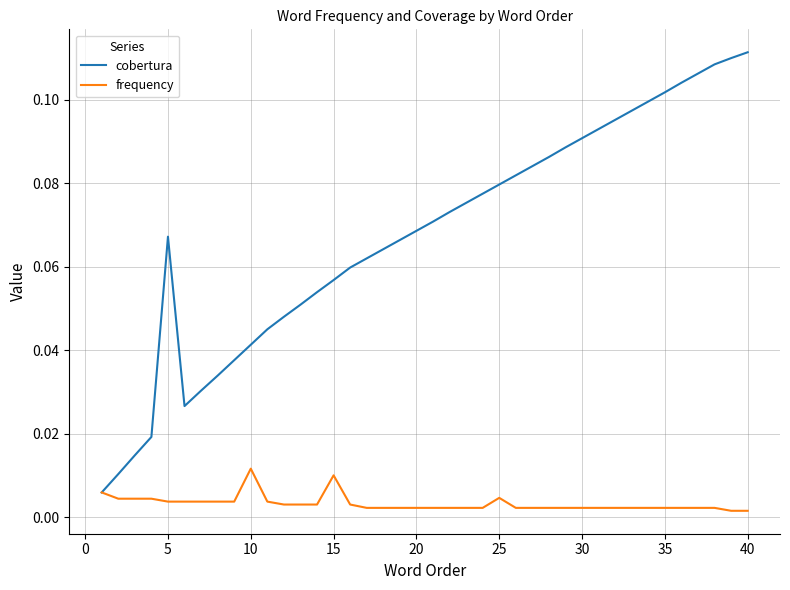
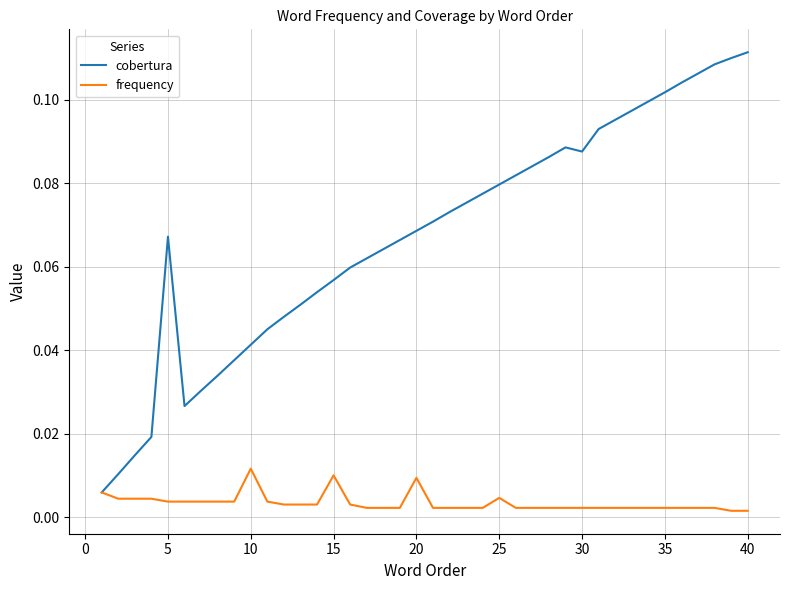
frequency, 20: 0.002 -> 0.009
cobertura, 30: 0.091 -> 0.088
